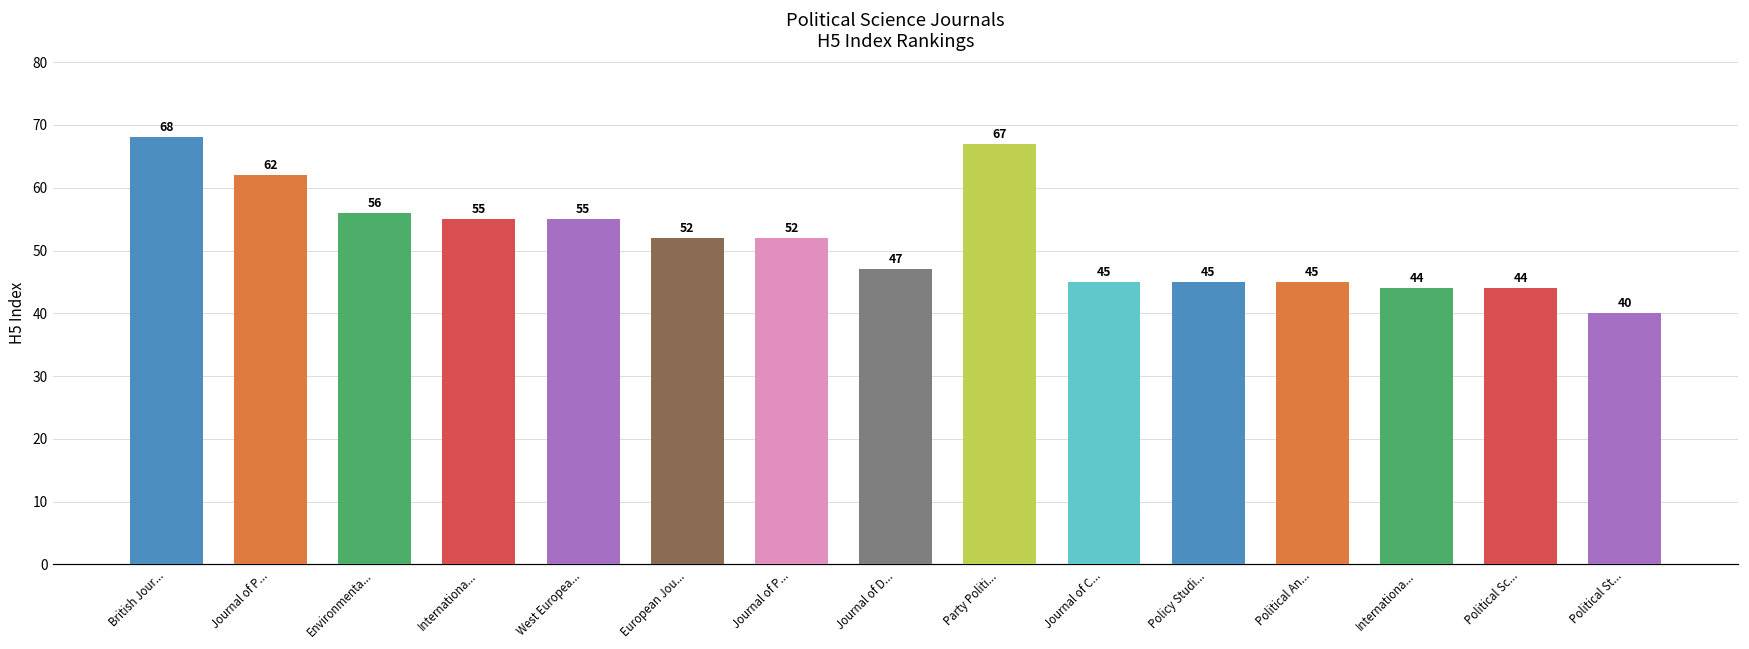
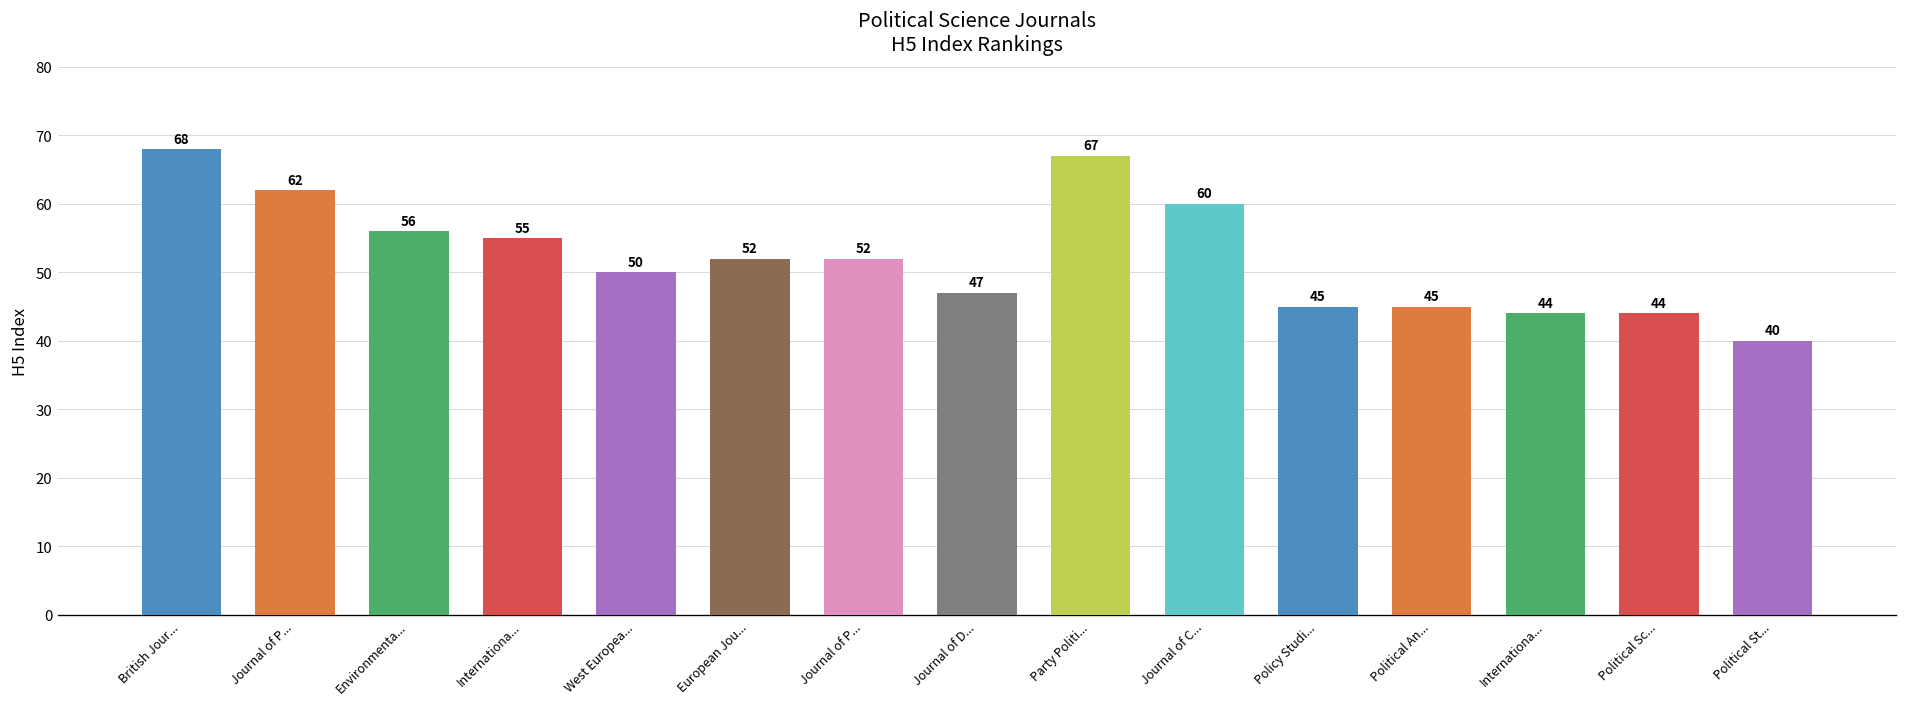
West Europea...: 55 -> 50
Journal of C...: 45 -> 60
